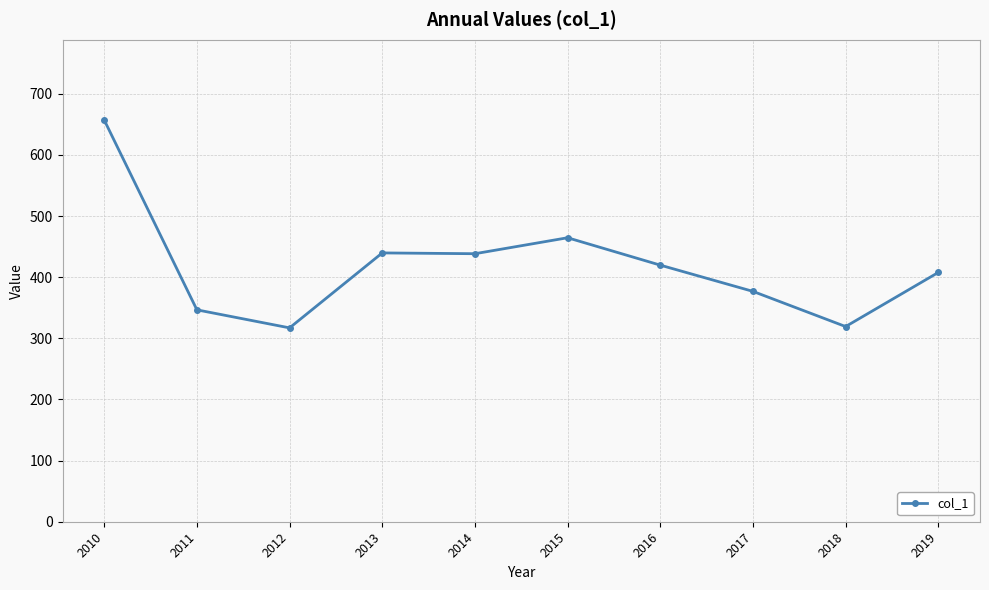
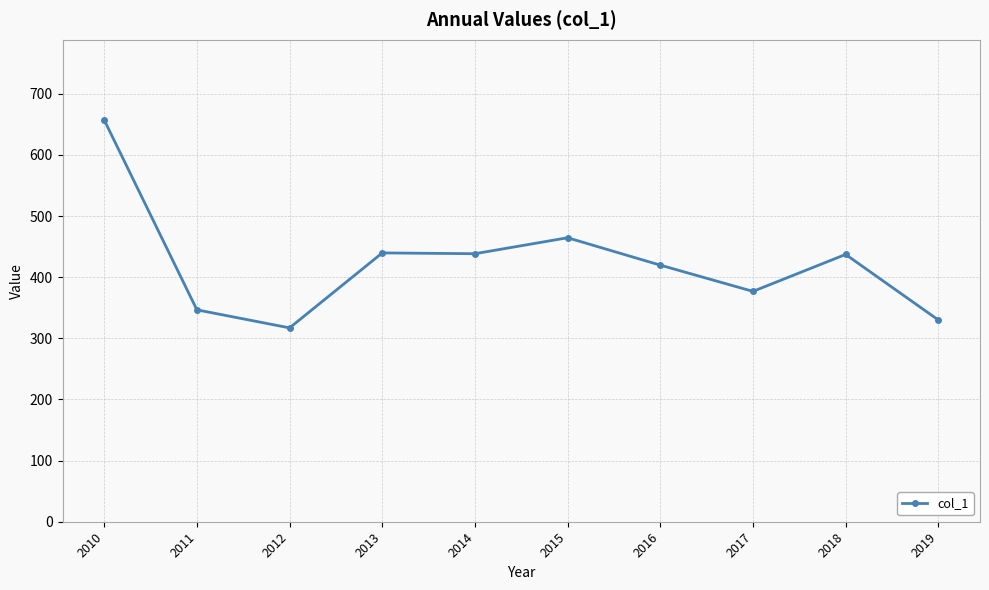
2018: 320 -> 440
2019: 410 -> 330
